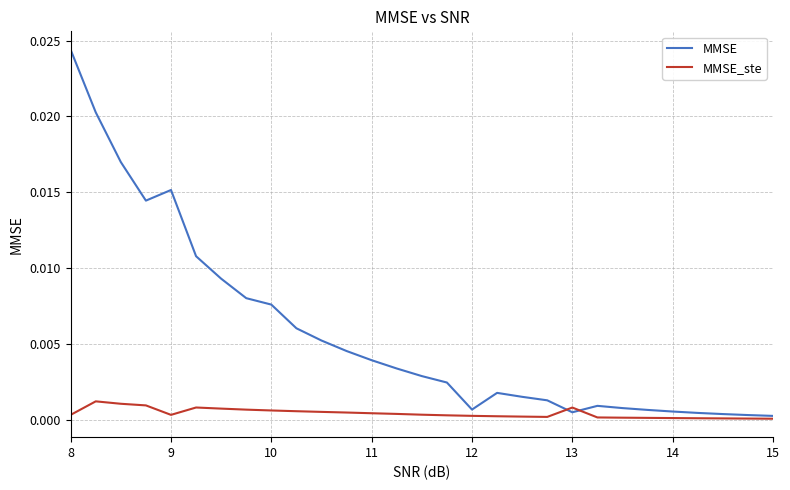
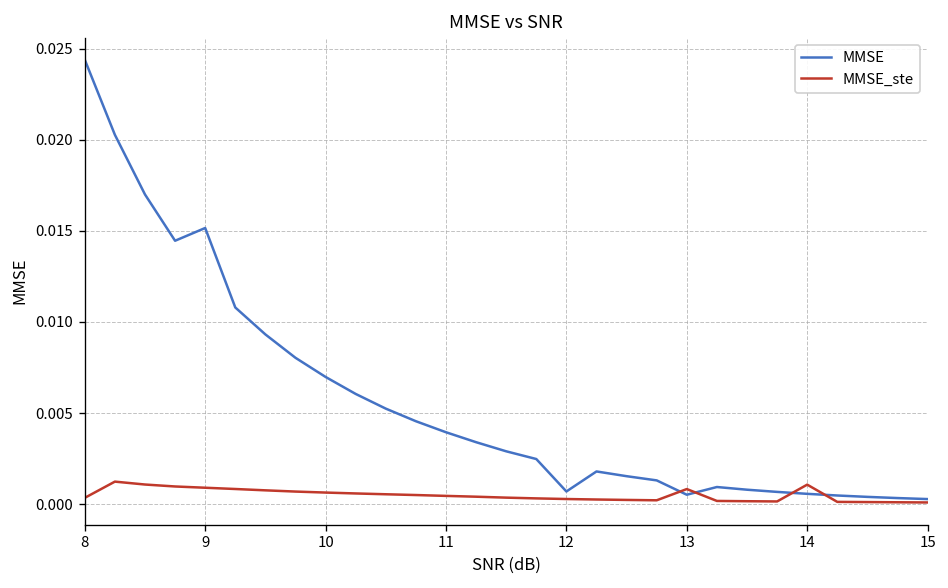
MMSE_ste, 9: 0.0003 -> 0.0009
MMSE, 10: 0.0076 -> 0.0070
MMSE_ste, 14: 0.0001 -> 0.0011
